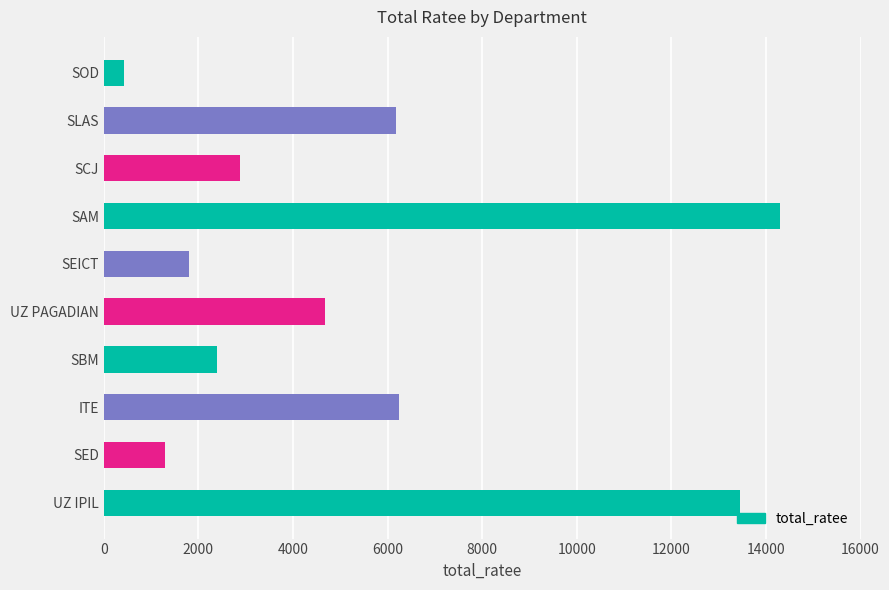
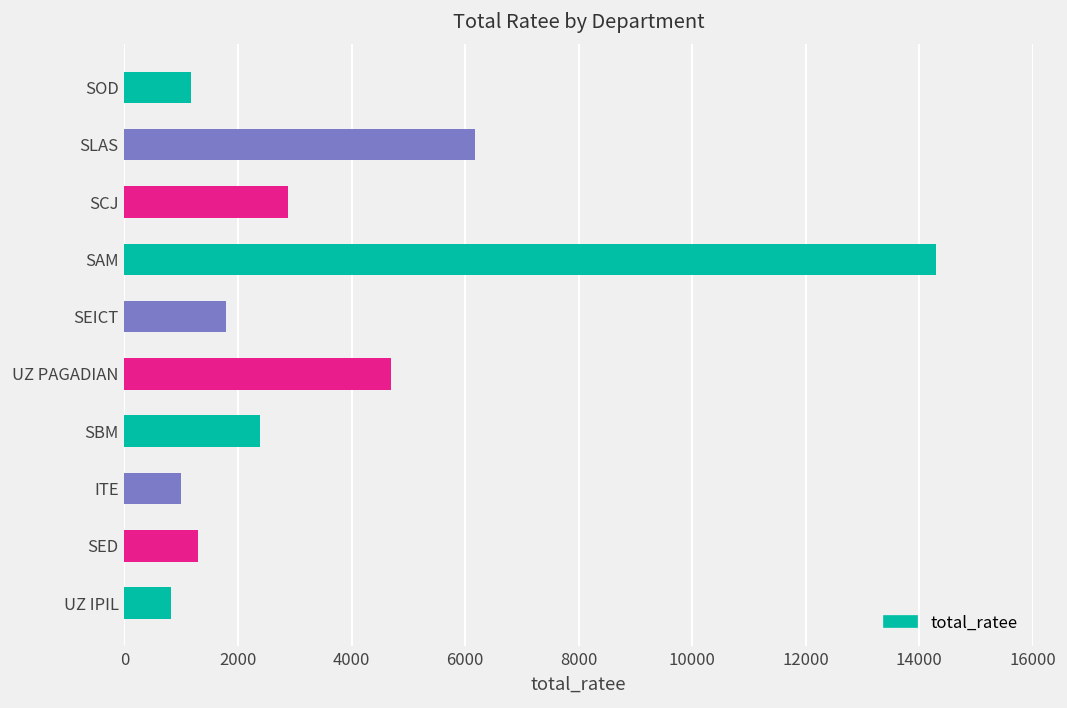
SOD: 400 -> 1200
ITE: 6200 -> 1000
UZ IPIL: 13500 -> 800
